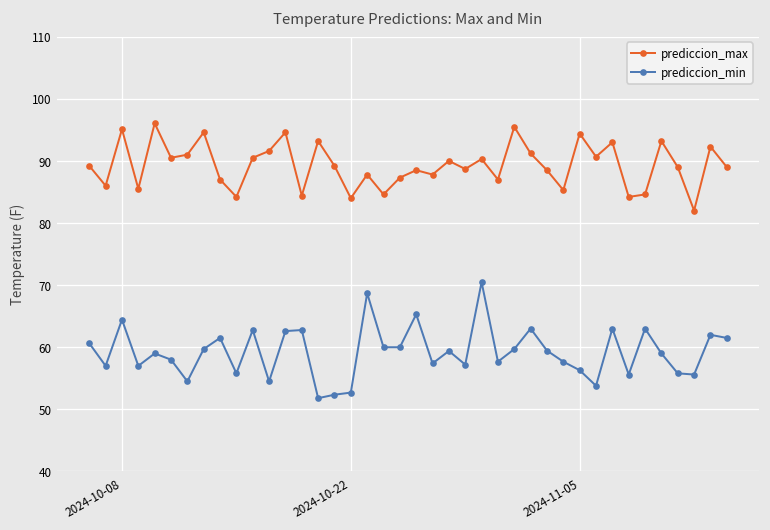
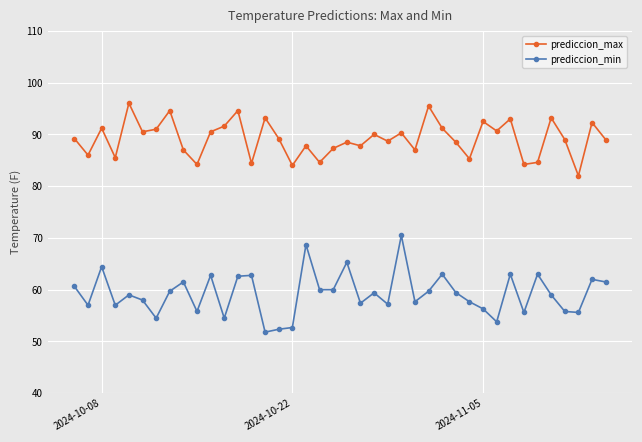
prediccion_max, 2024-10-08: 95 -> 91
prediccion_max, 2024-11-05: 94 -> 93
